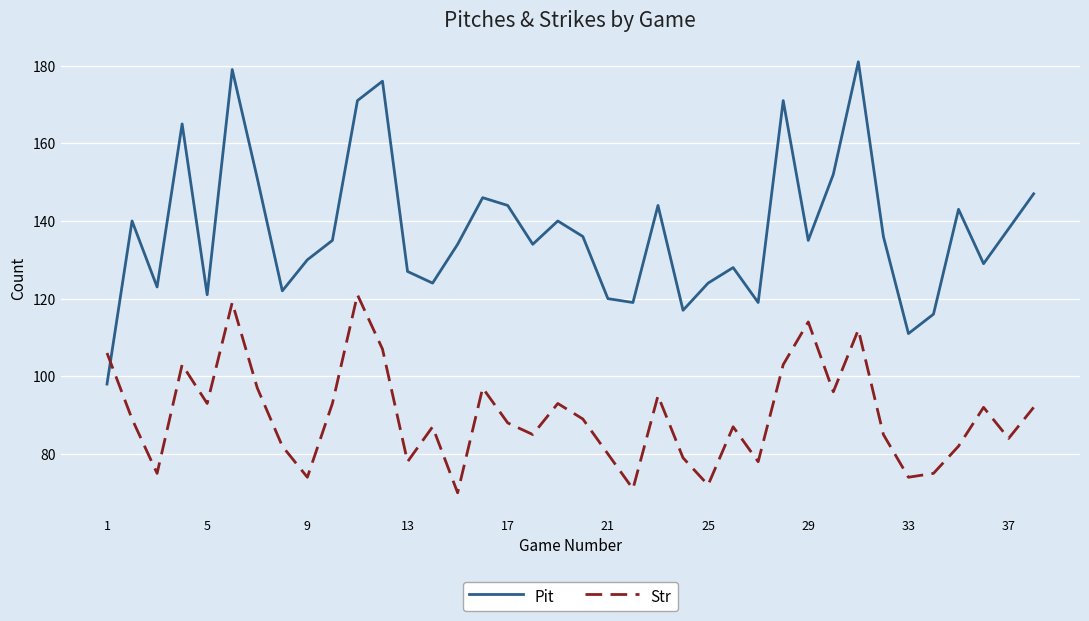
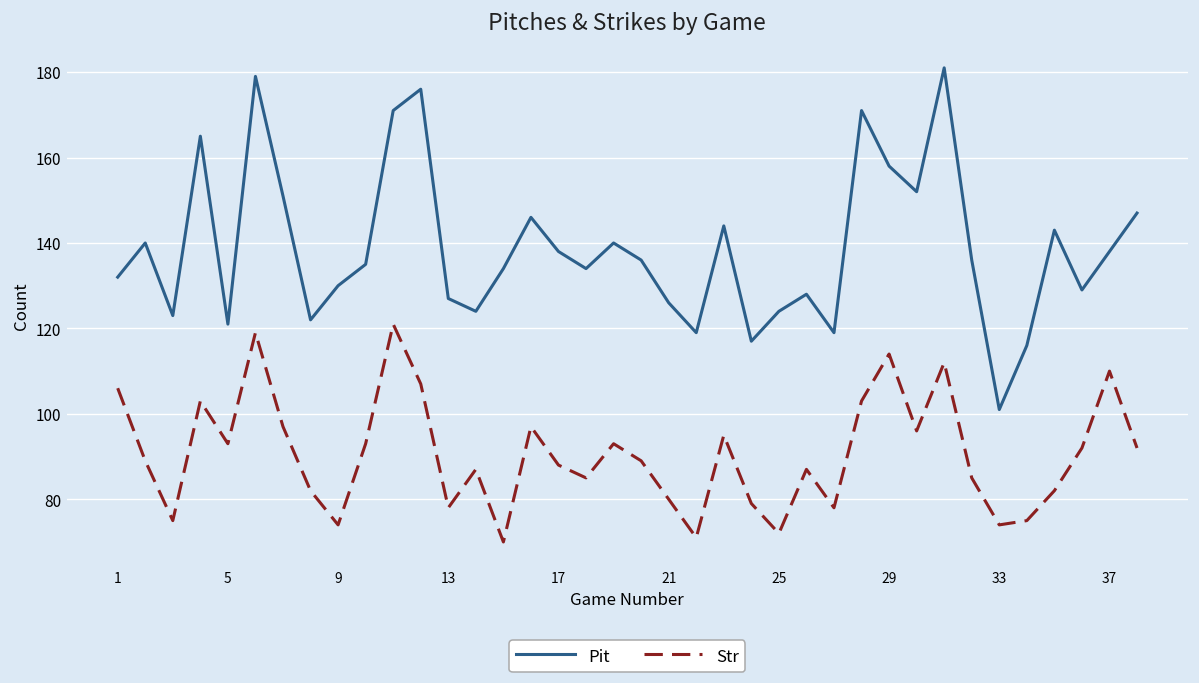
Pit, 1: 98 -> 132
Pit, 17: 144 -> 138
Pit, 21: 120 -> 126
Pit, 29: 135 -> 158
Pit, 33: 111 -> 101
Str, 37: 84 -> 110
